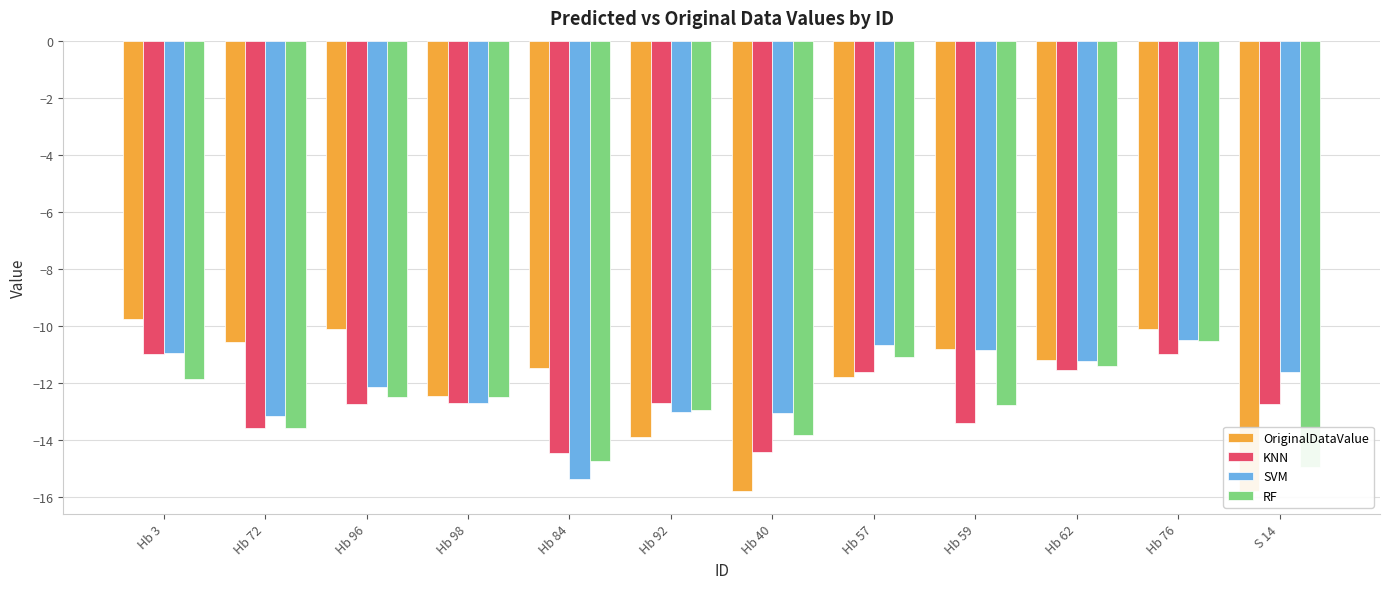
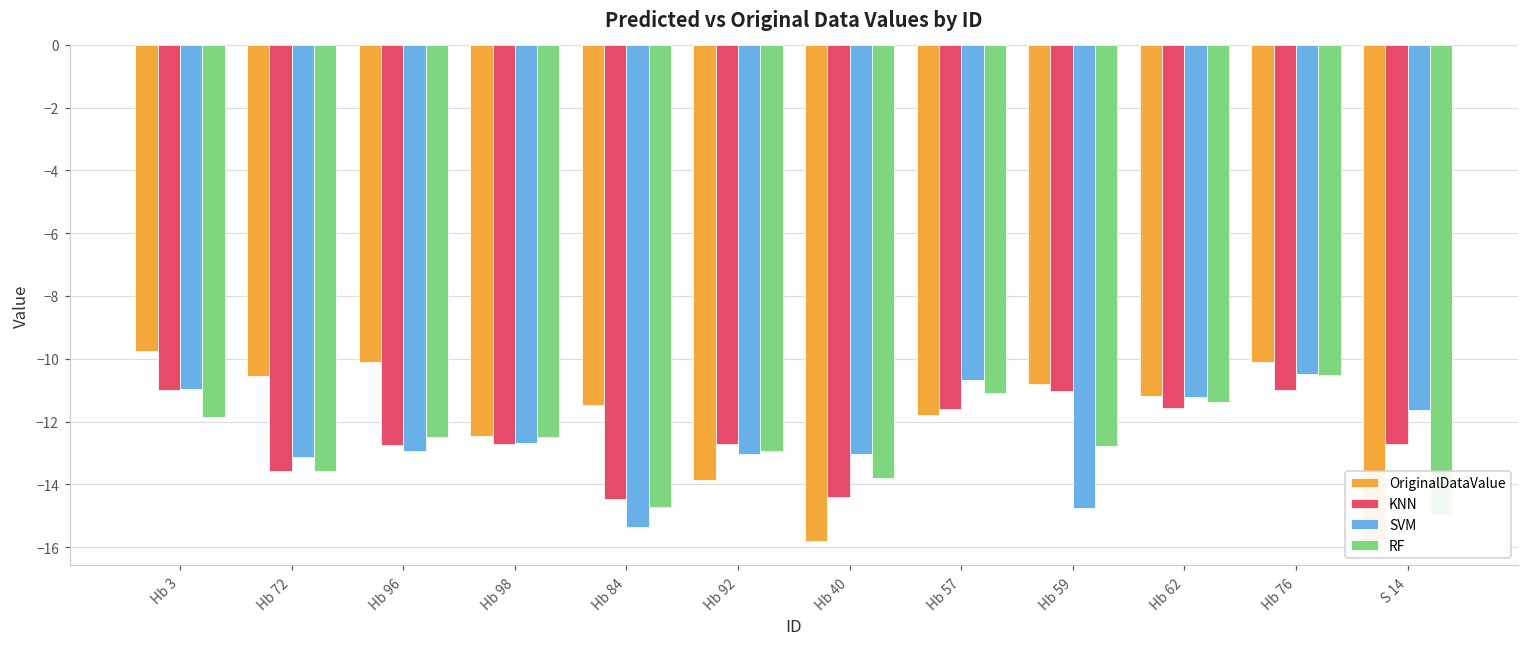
SVM, Hb 96: -12.1 -> -12.9
KNN, Hb 59: -13.4 -> -11.0
SVM, Hb 59: -10.8 -> -14.7
